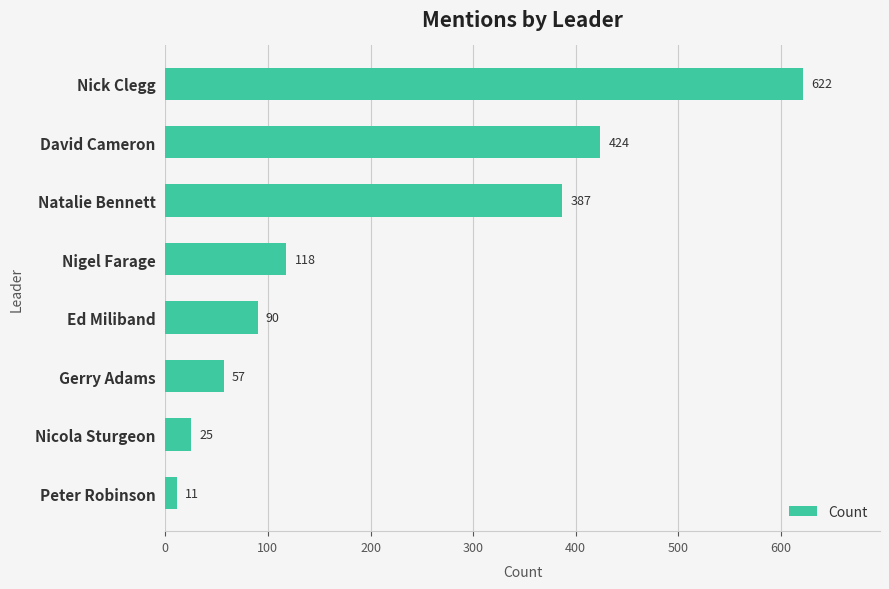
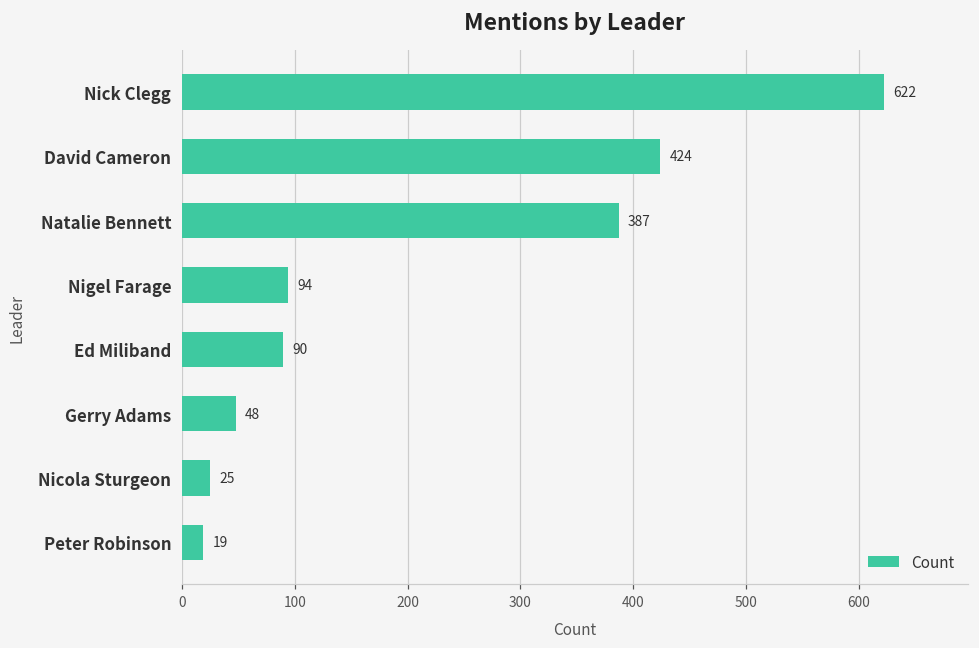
Nigel Farage: 118 -> 94
Gerry Adams: 57 -> 48
Peter Robinson: 11 -> 19
